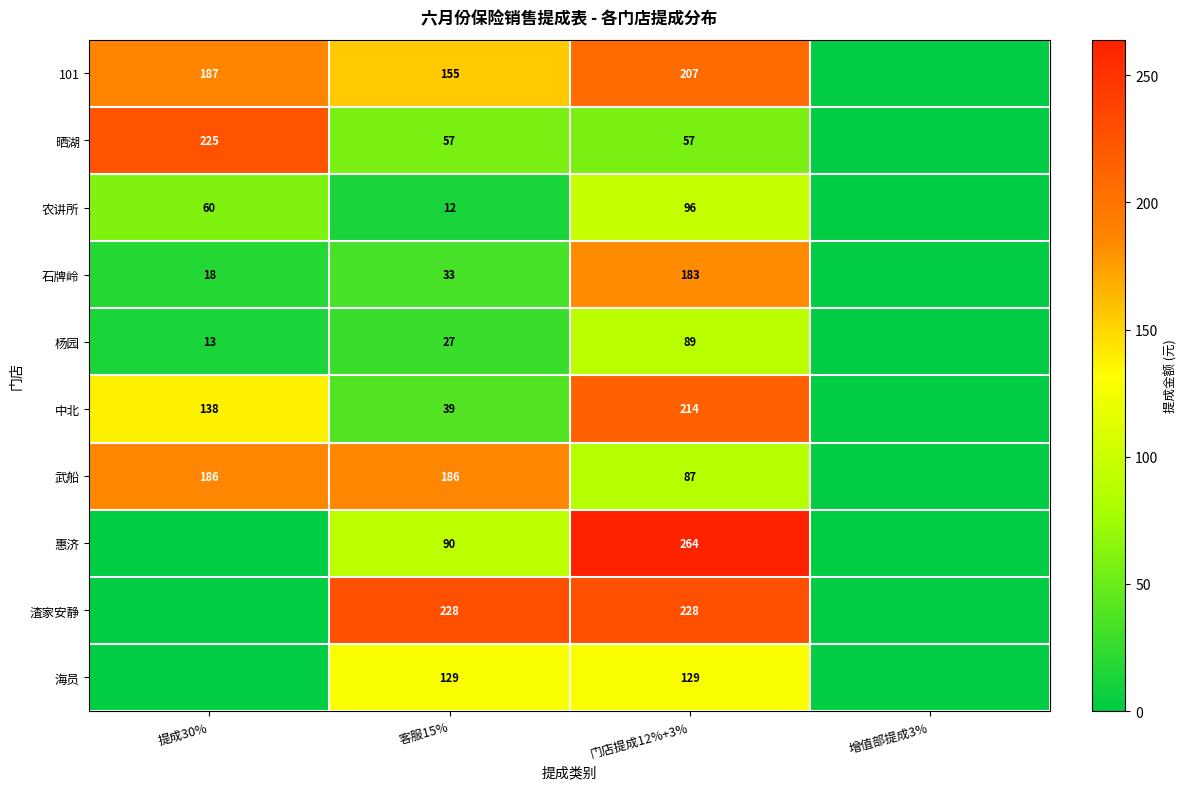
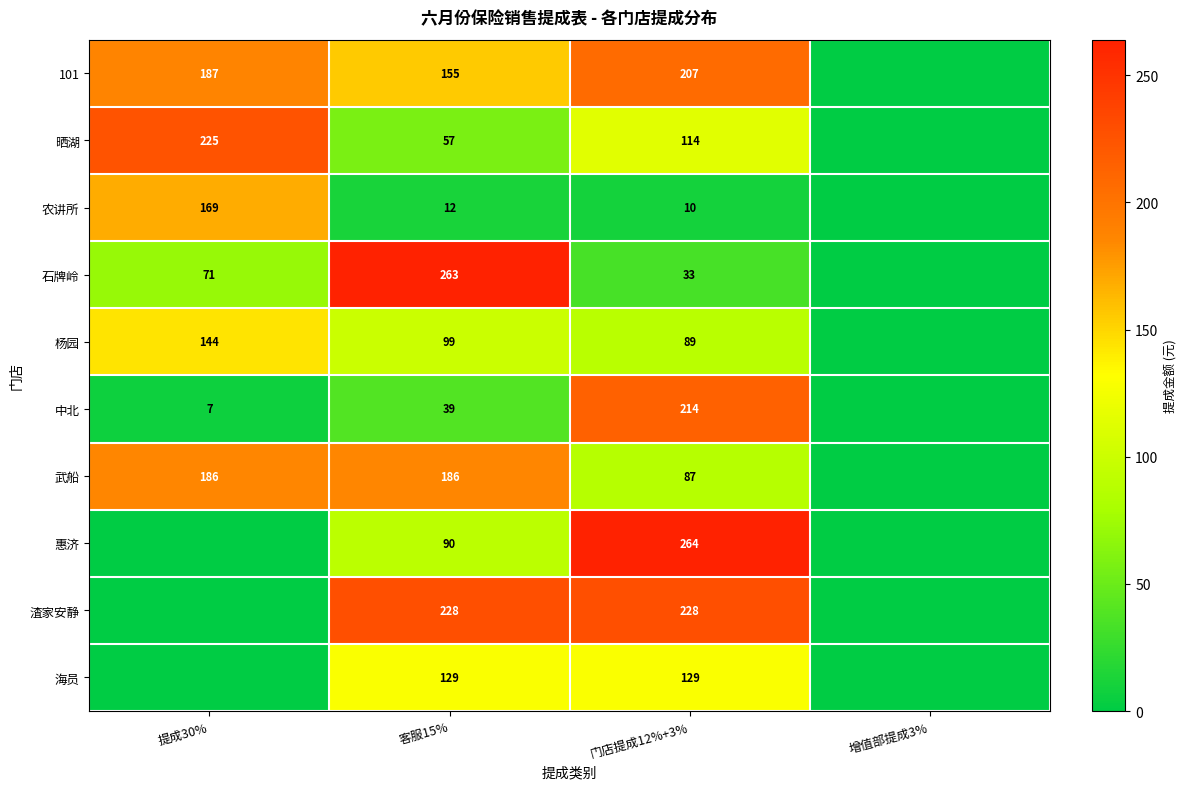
晒湖, 门店提成12%+3%: 57 -> 114
农讲所, 提成30%: 60 -> 169
农讲所, 门店提成12%+3%: 96 -> 10
石牌岭, 提成30%: 18 -> 71
石牌岭, 客服15%: 33 -> 263
石牌岭, 门店提成12%+3%: 183 -> 33
杨园, 提成30%: 13 -> 144
杨园, 客服15%: 27 -> 99
中北, 提成30%: 138 -> 7
